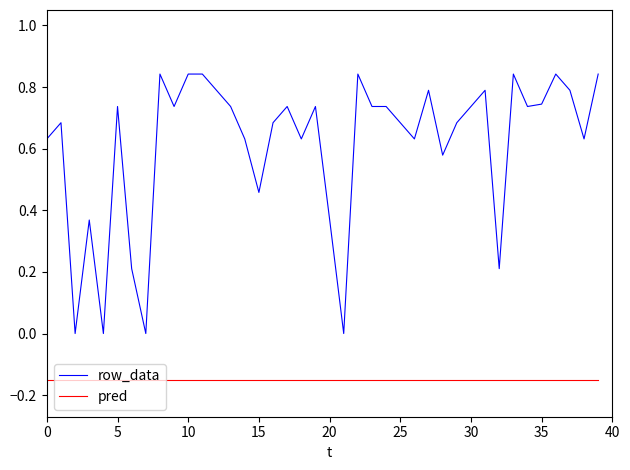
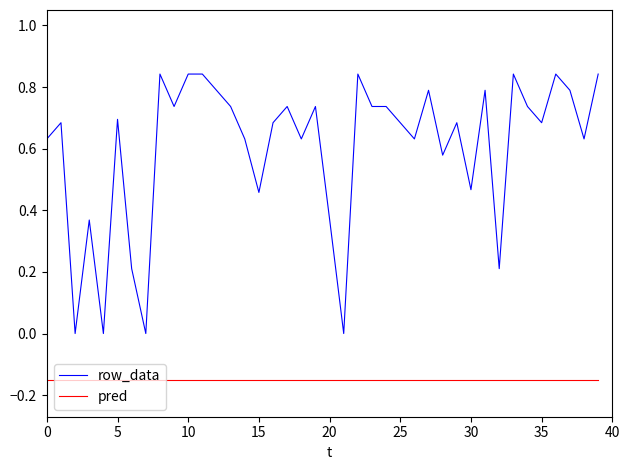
row_data, 5: 0.74 -> 0.70
row_data, 30: 0.74 -> 0.47
row_data, 35: 0.74 -> 0.68
